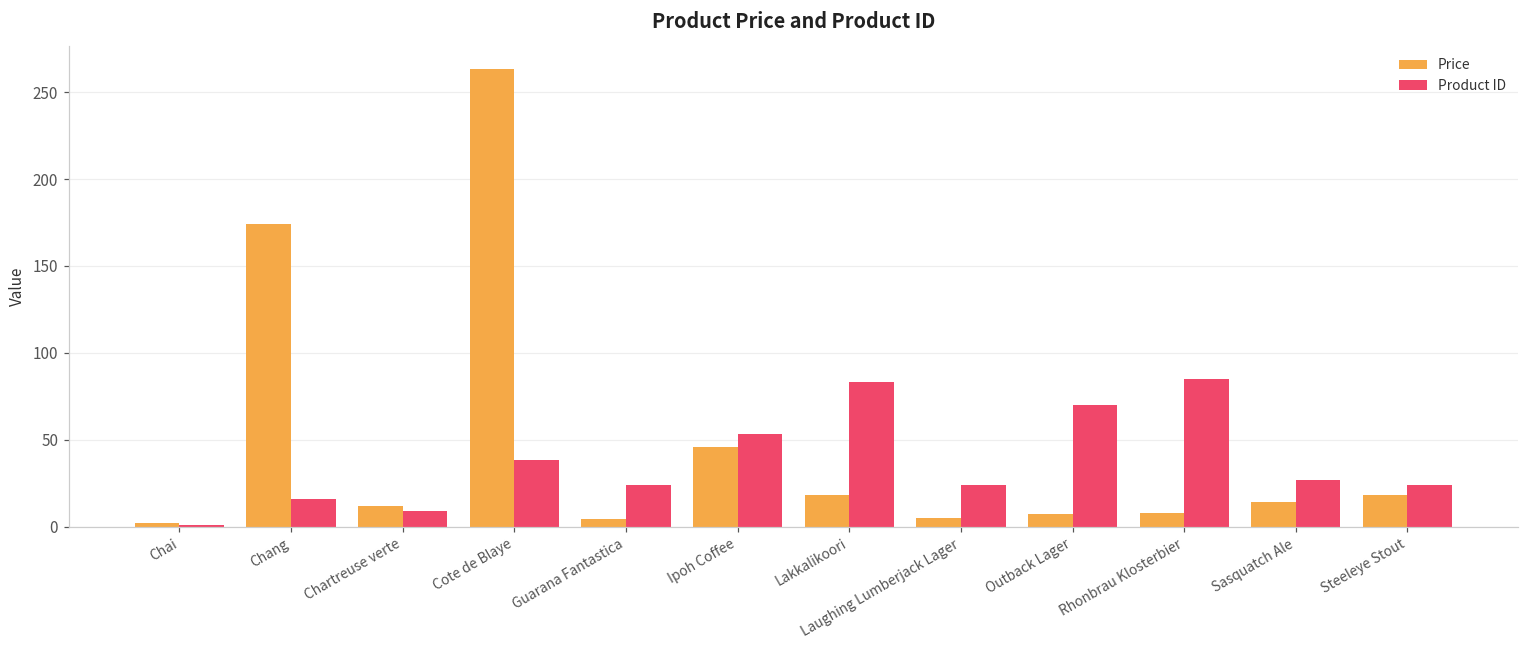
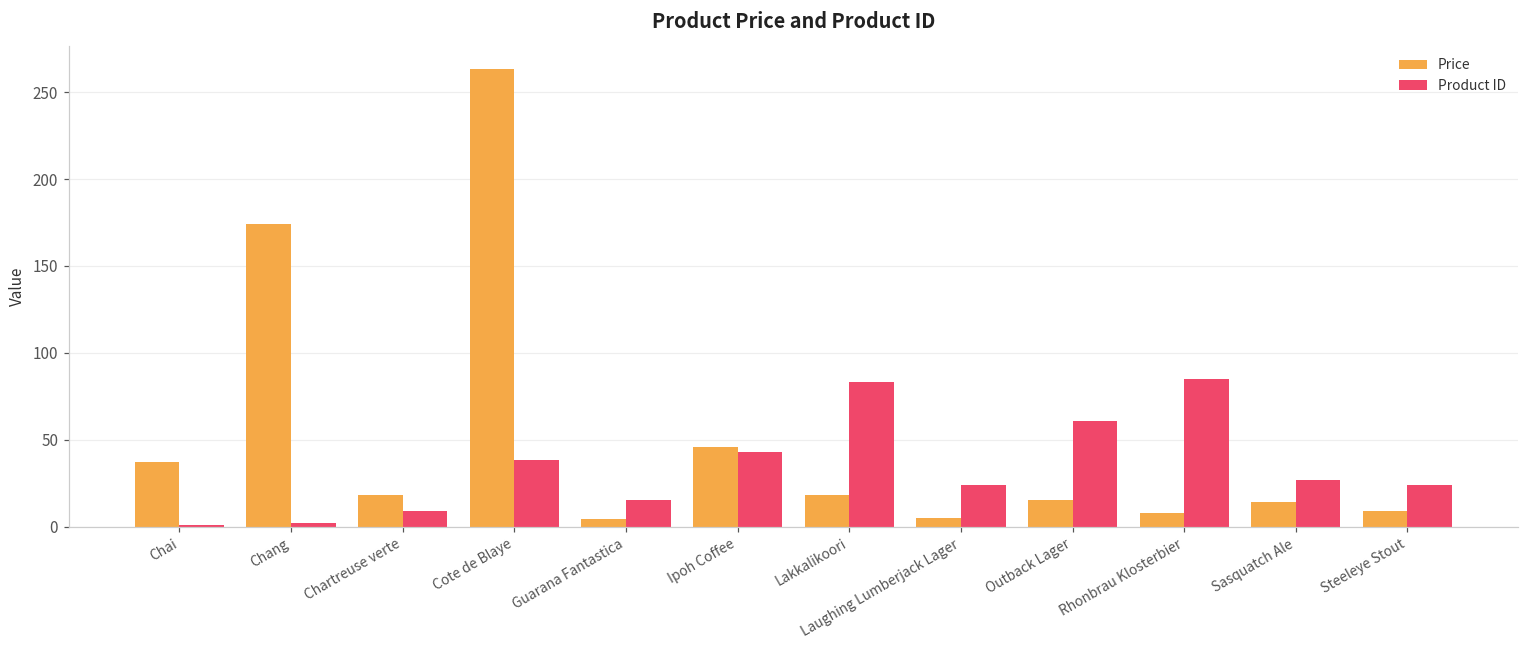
Price, Chai: 2 -> 37
Product ID, Chang: 16 -> 2
Price, Chartreuse verte: 12 -> 18
Product ID, Guarana Fantastica: 24 -> 15
Product ID, Ipoh Coffee: 53 -> 43
Price, Outback Lager: 7 -> 15
Product ID, Outback Lager: 70 -> 61
Price, Steeleye Stout: 18 -> 9
